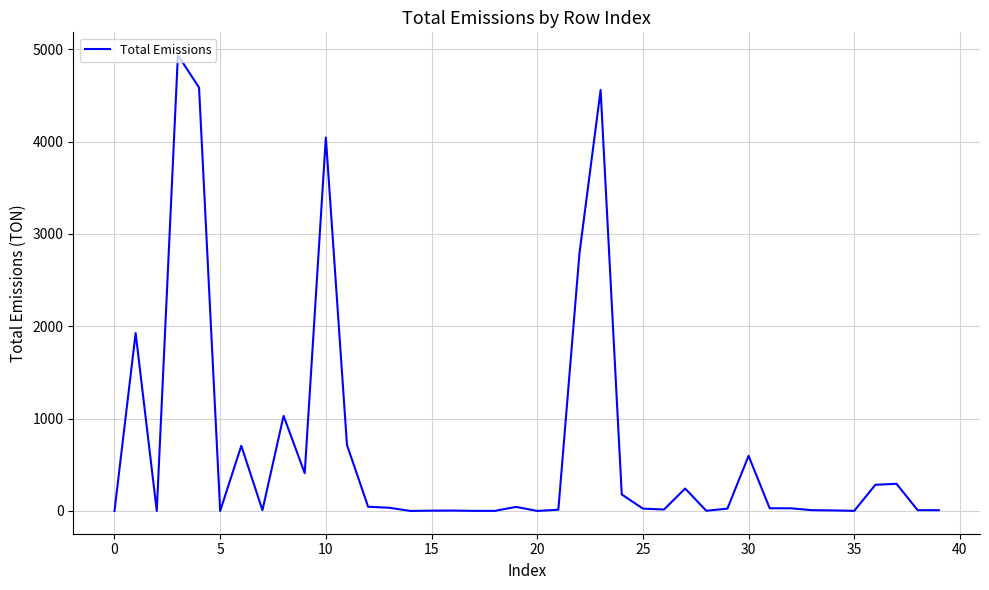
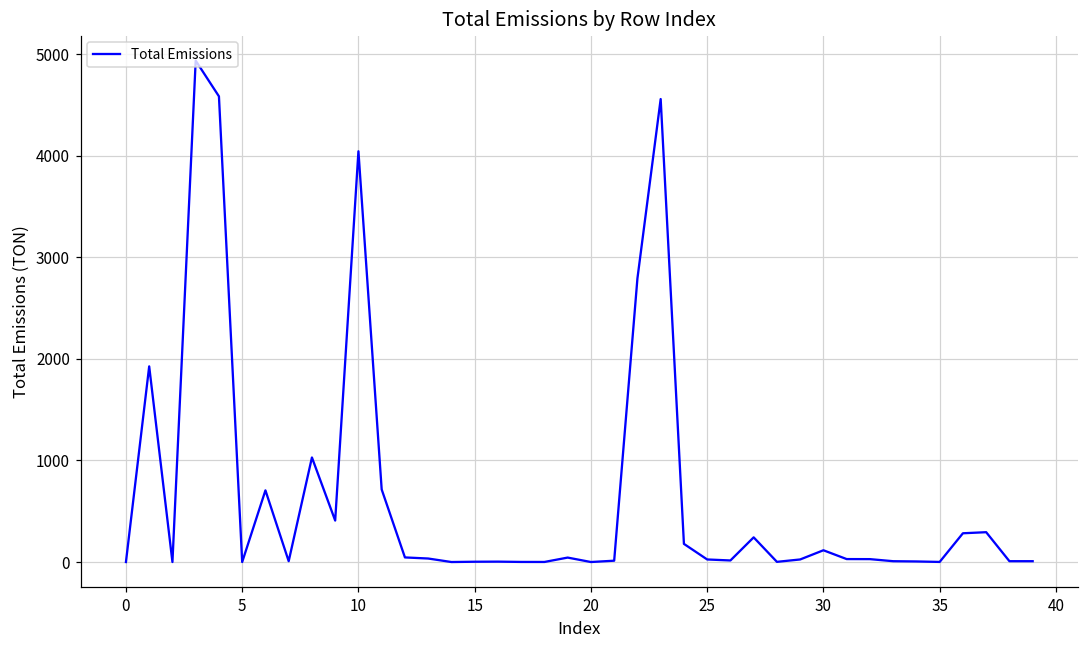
30: 600 -> 100
